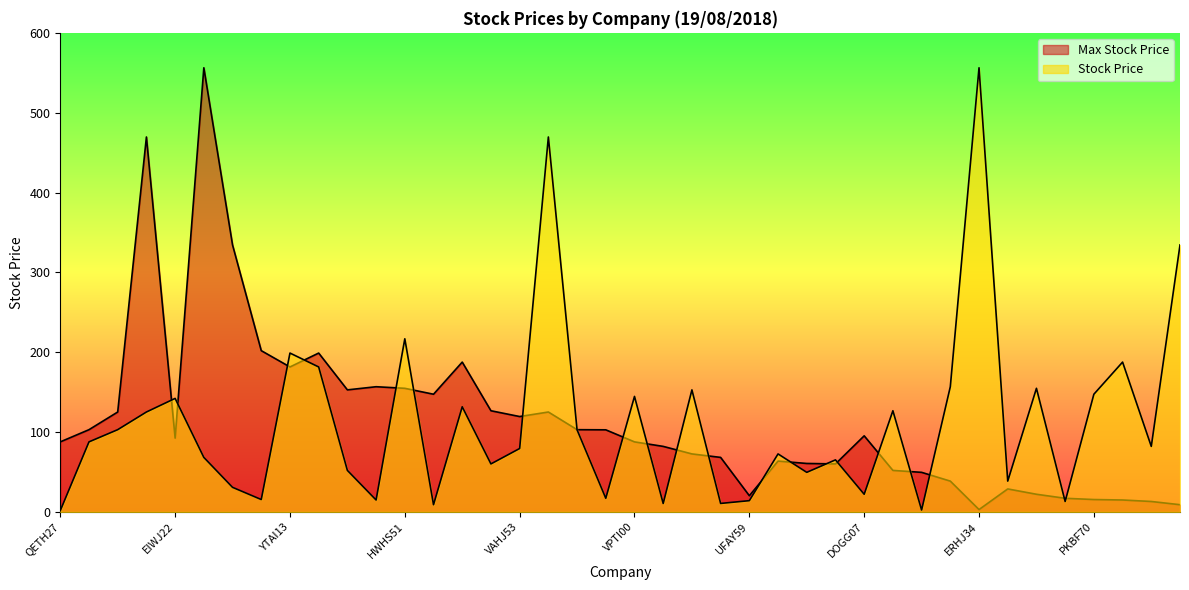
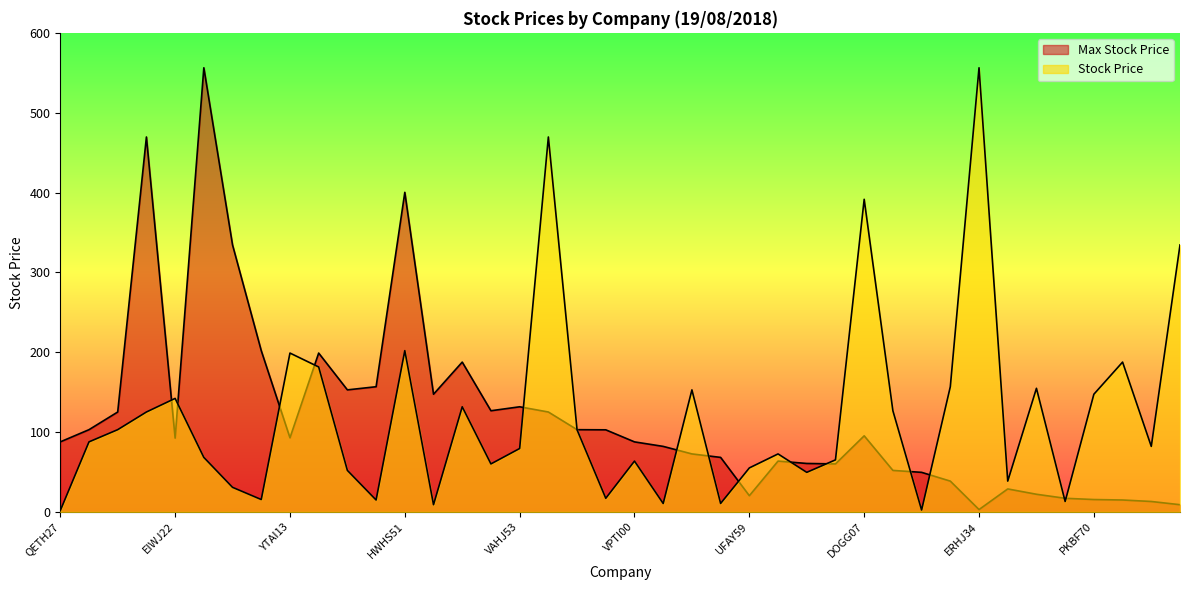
Max Stock Price, YTAI13: 180 -> 90
Max Stock Price, HWHS51: 150 -> 400
Stock Price, HWHS51: 220 -> 200
Max Stock Price, VAHJ53: 120 -> 130
Stock Price, VPTI00: 140 -> 60
Stock Price, UFAY59: 10 -> 60
Stock Price, DOGG07: 20 -> 390
